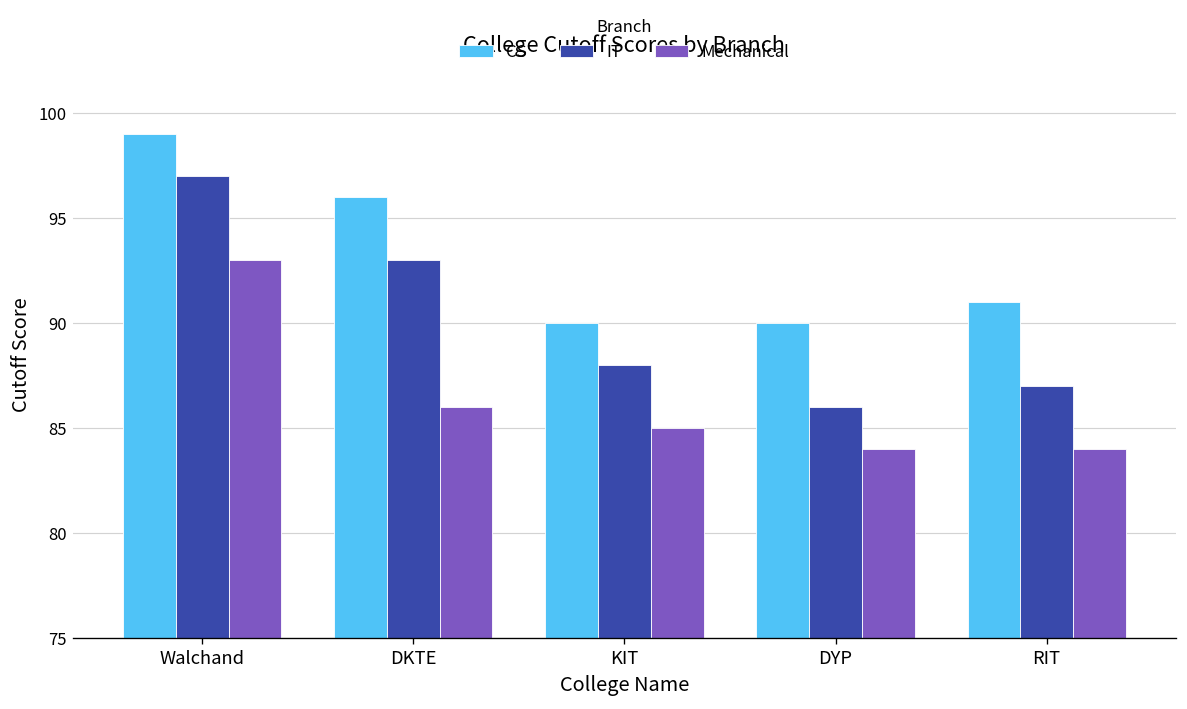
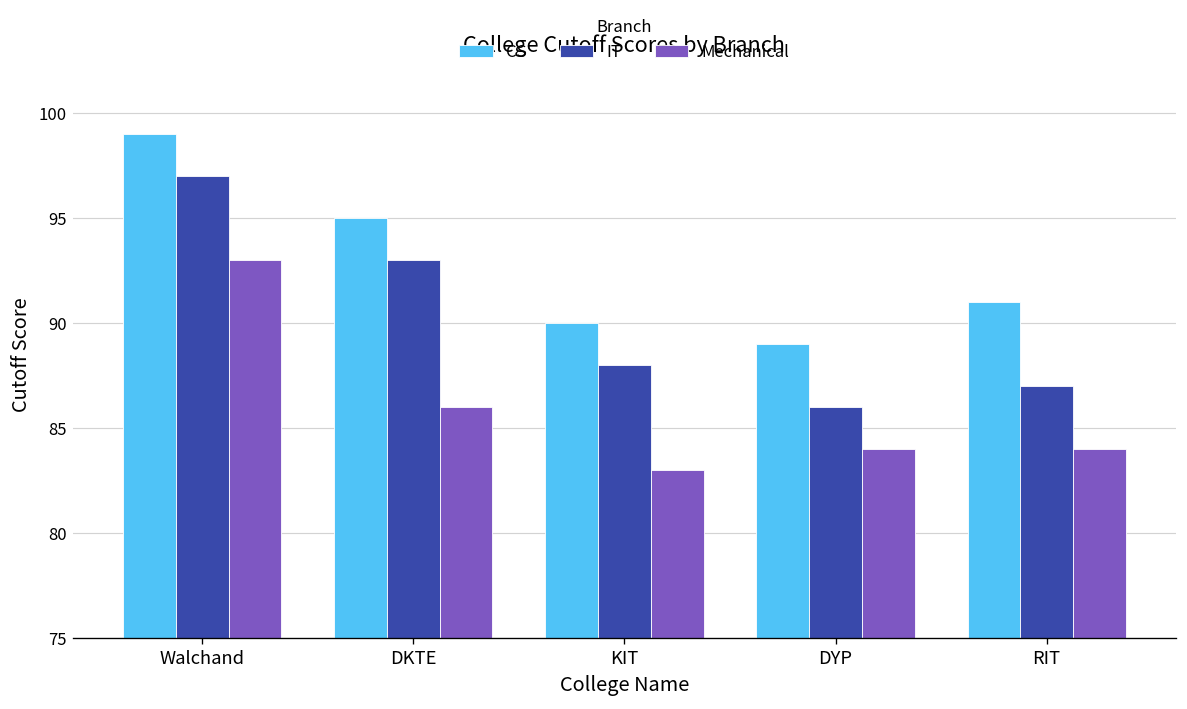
CS, DKTE: 96 -> 95
Mechanical, KIT: 85 -> 83
CS, DYP: 90 -> 89
